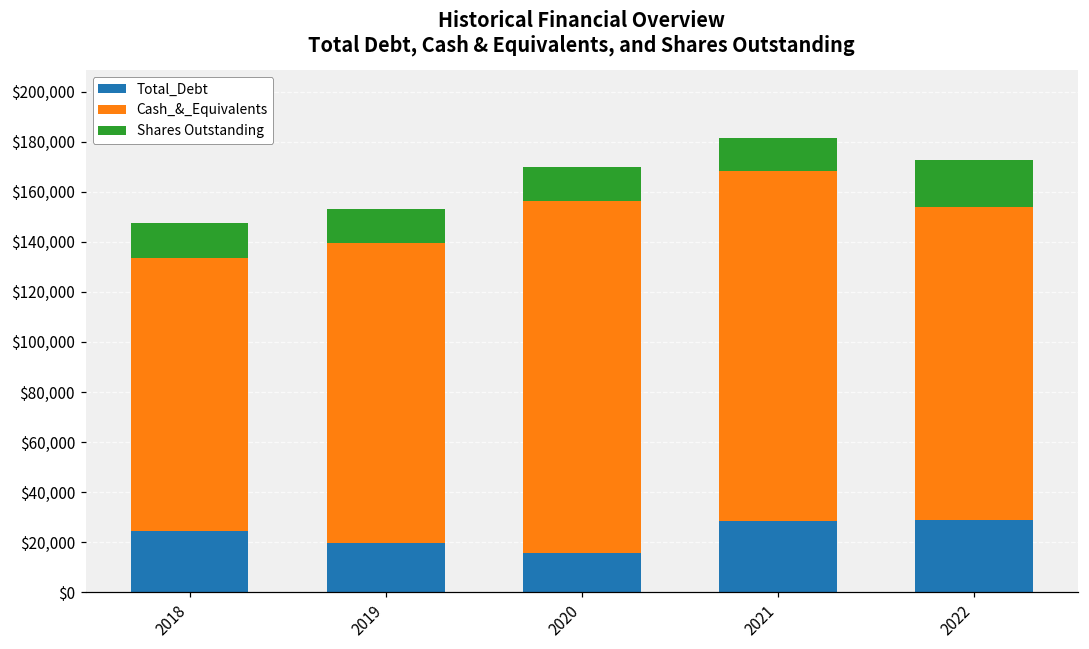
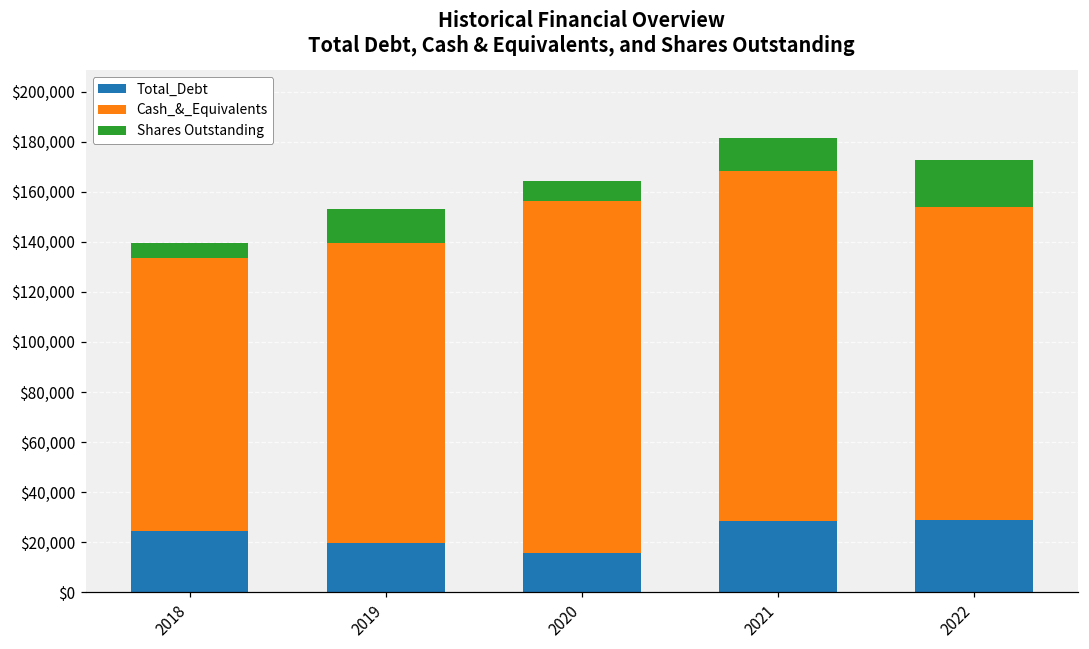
Shares Outstanding, 2018: $14,000 -> $6,000
Shares Outstanding, 2020: $14,000 -> $8,000
